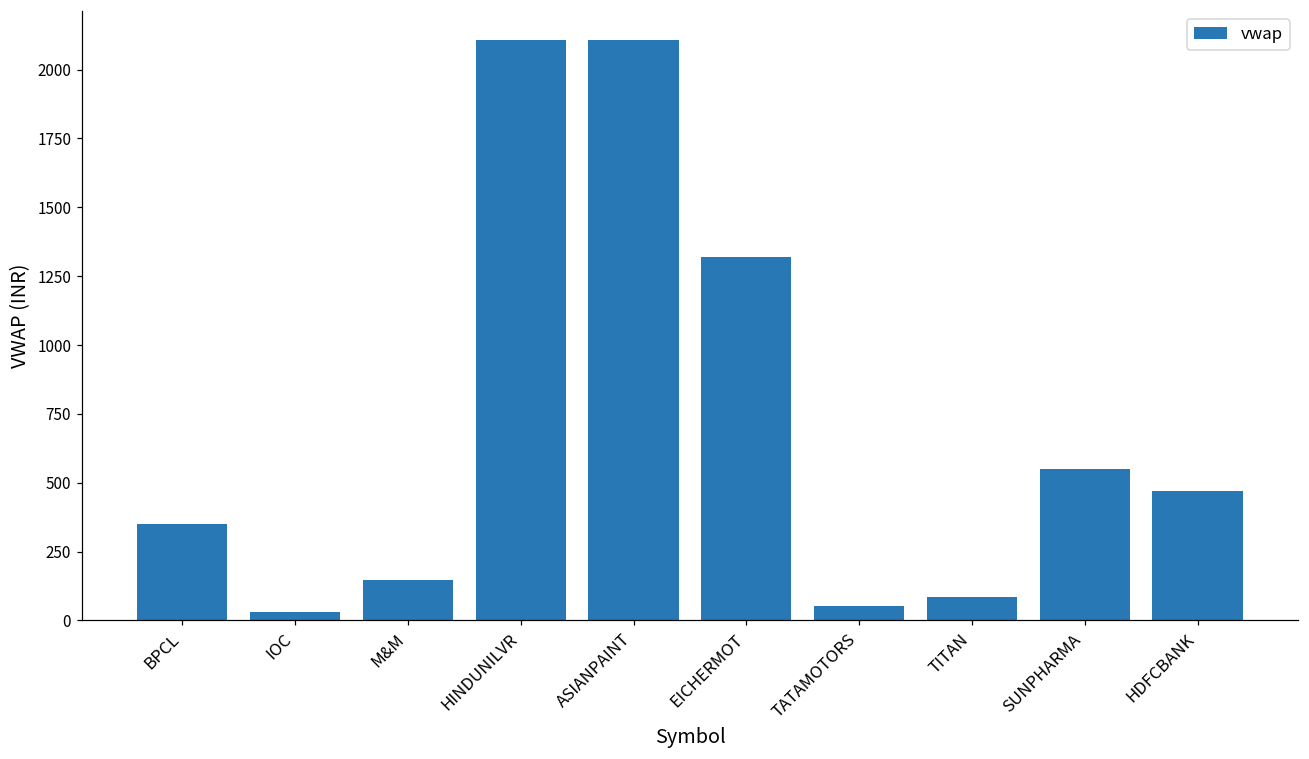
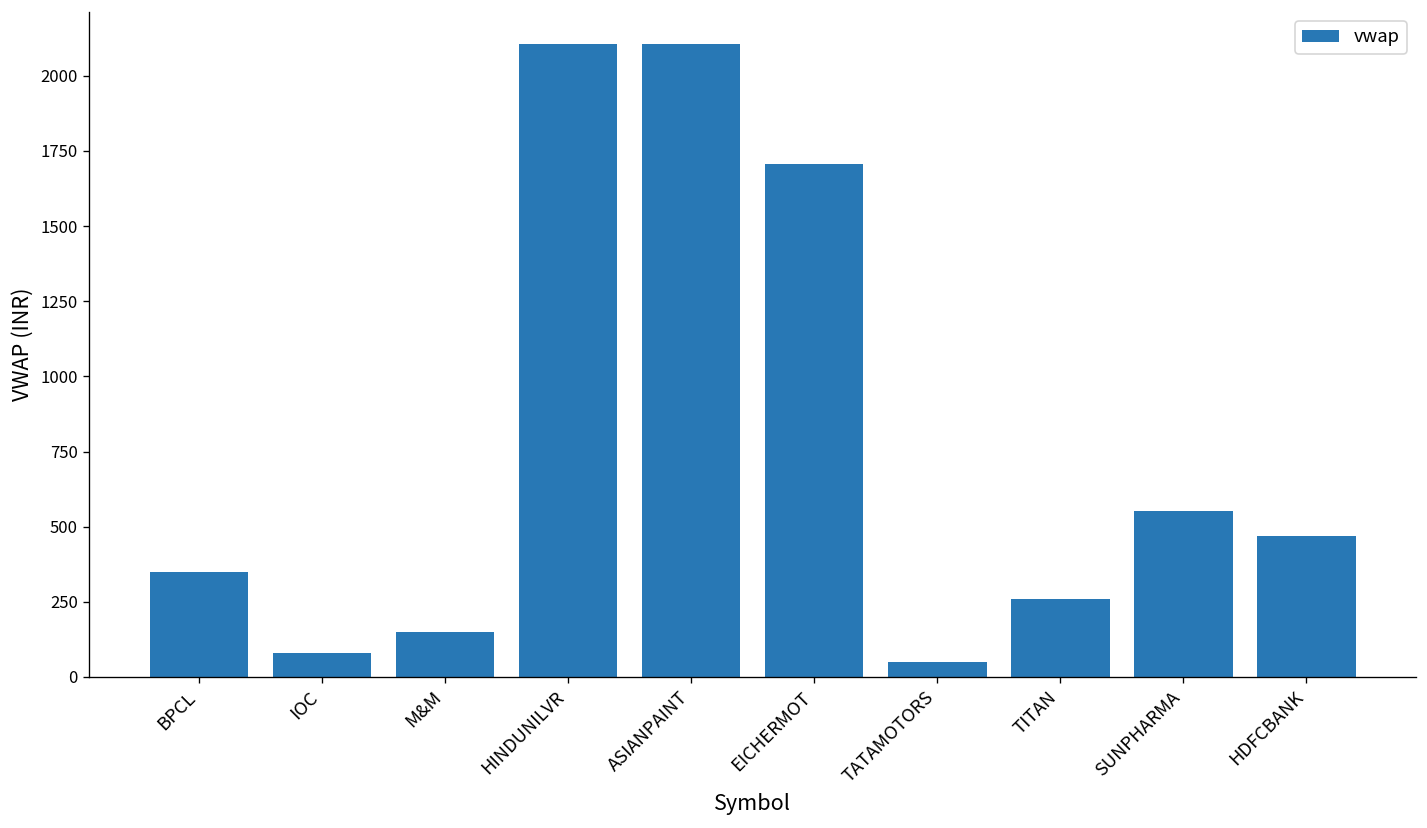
IOC: 30 -> 80
EICHERMOT: 1320 -> 1710
TITAN: 80 -> 260
